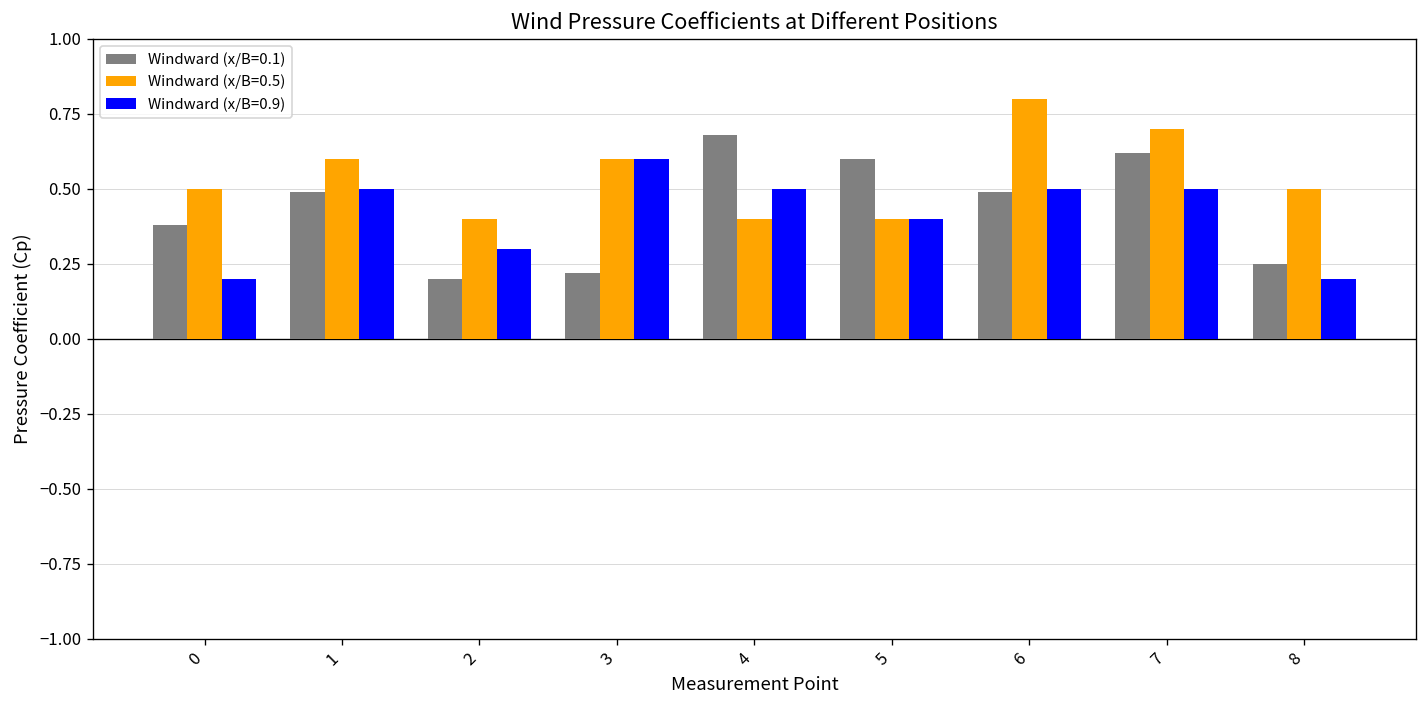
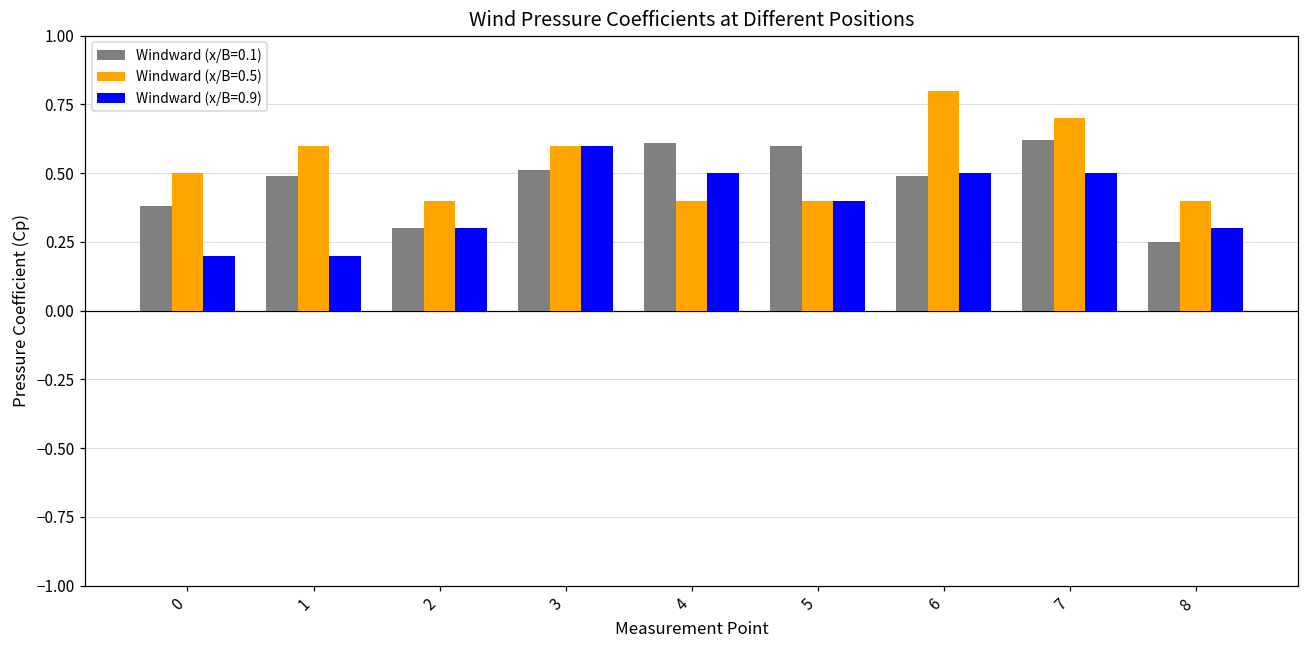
Windward (x/B=0.9), 1: 0.5 -> 0.2
Windward (x/B=0.1), 2: 0.2 -> 0.3
Windward (x/B=0.1), 3: 0.22 -> 0.51
Windward (x/B=0.1), 4: 0.68 -> 0.61
Windward (x/B=0.5), 8: 0.5 -> 0.4
Windward (x/B=0.9), 8: 0.2 -> 0.3
